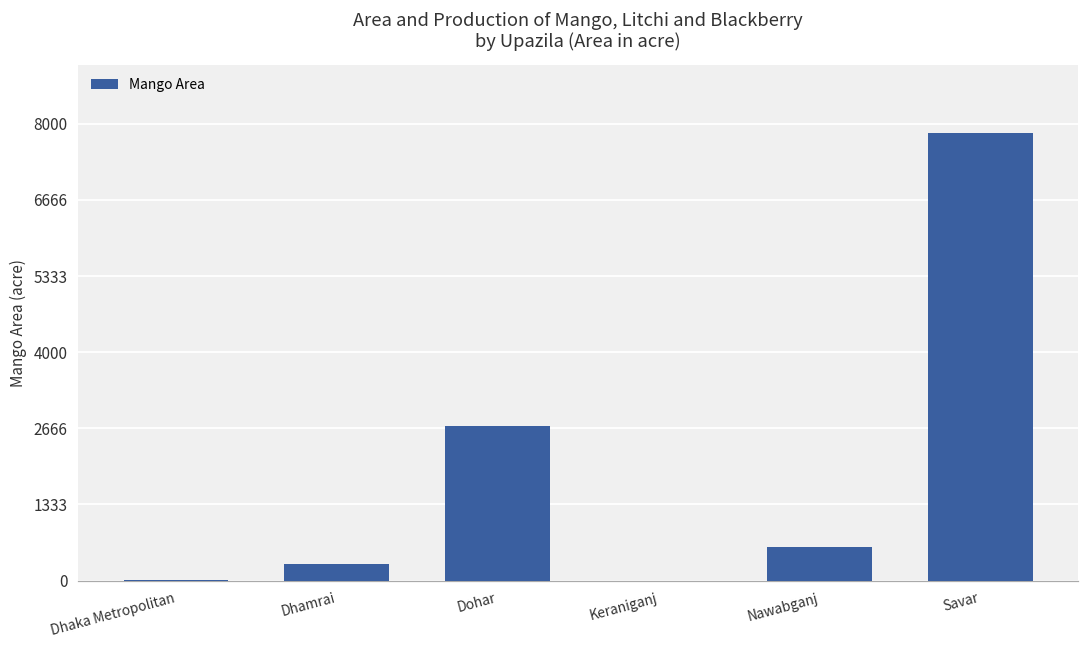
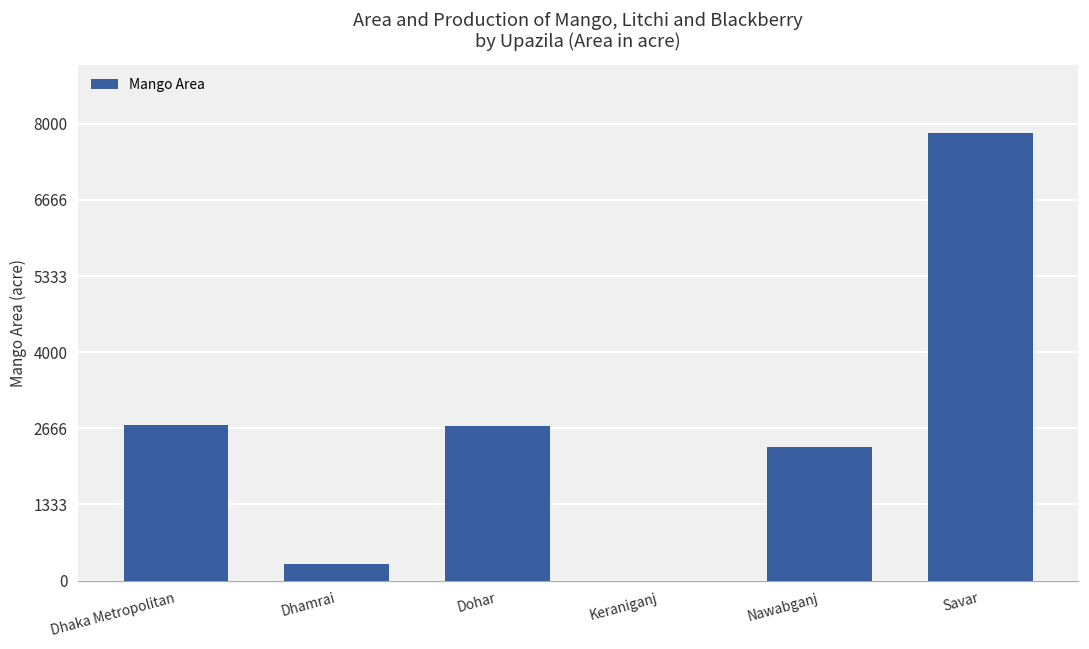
Dhaka Metropolitan: 0 -> 2700
Nawabganj: 600 -> 2300
